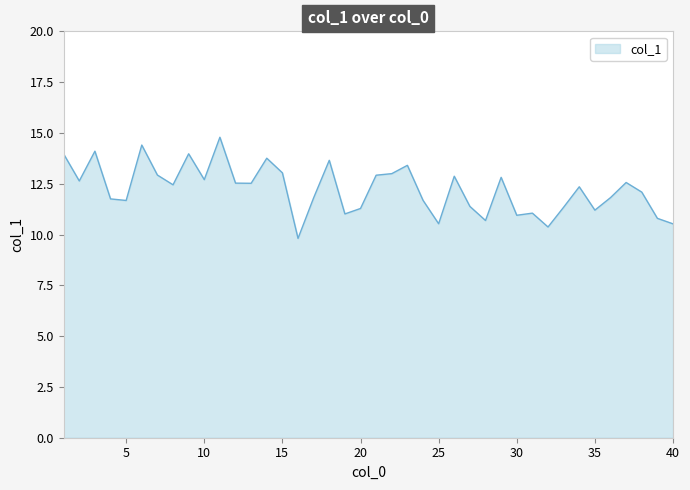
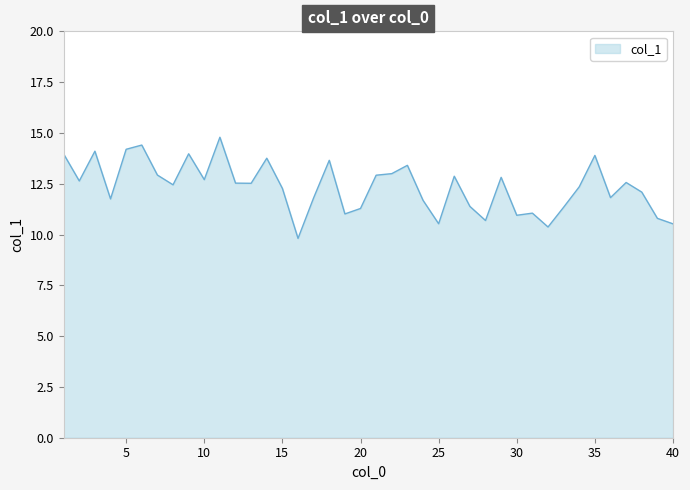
5: 11.7 -> 14.2
15: 13.0 -> 12.3
35: 11.2 -> 13.9
